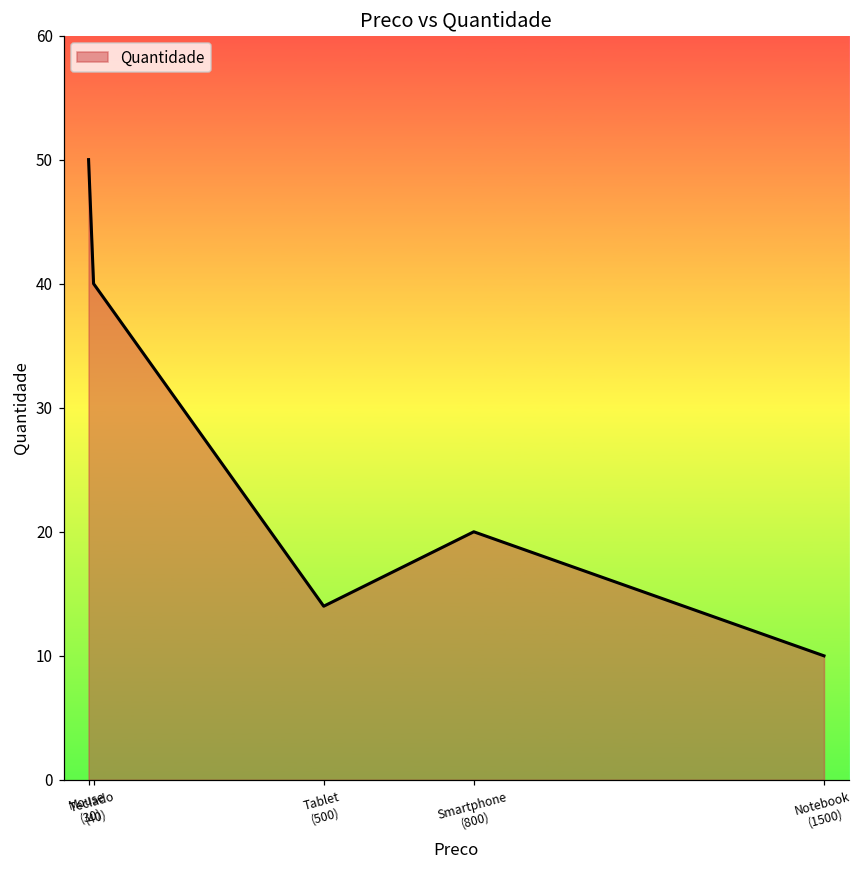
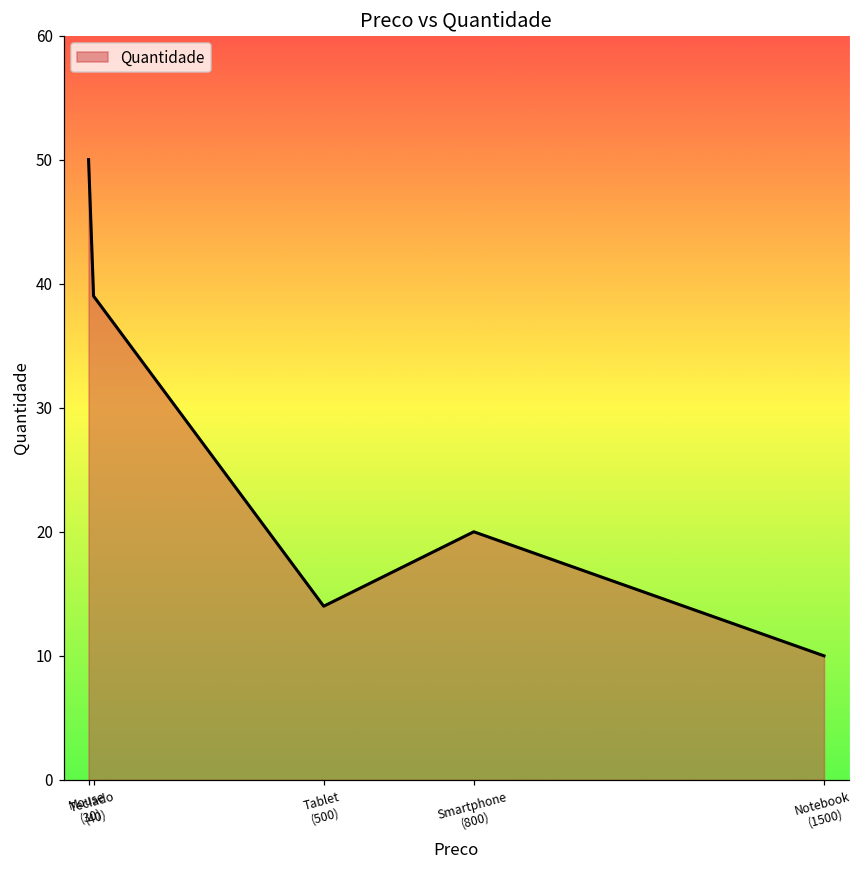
Teclado (40): 40 -> 39
